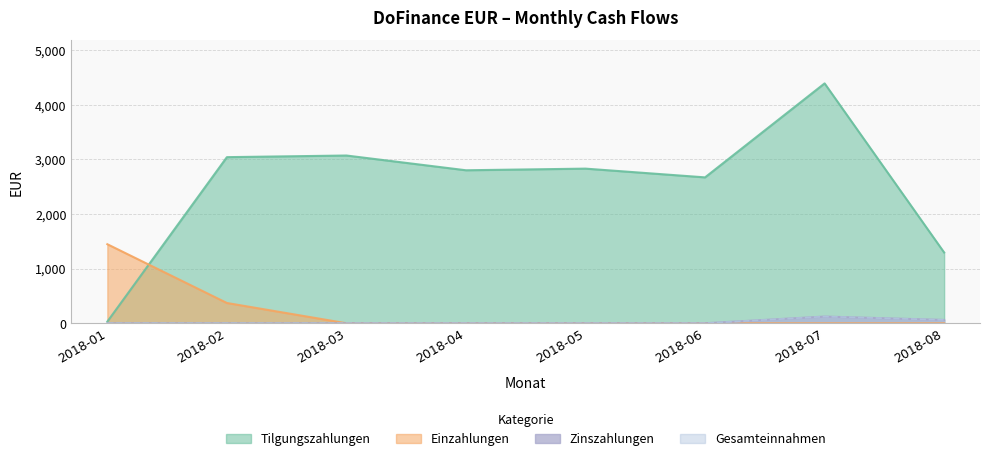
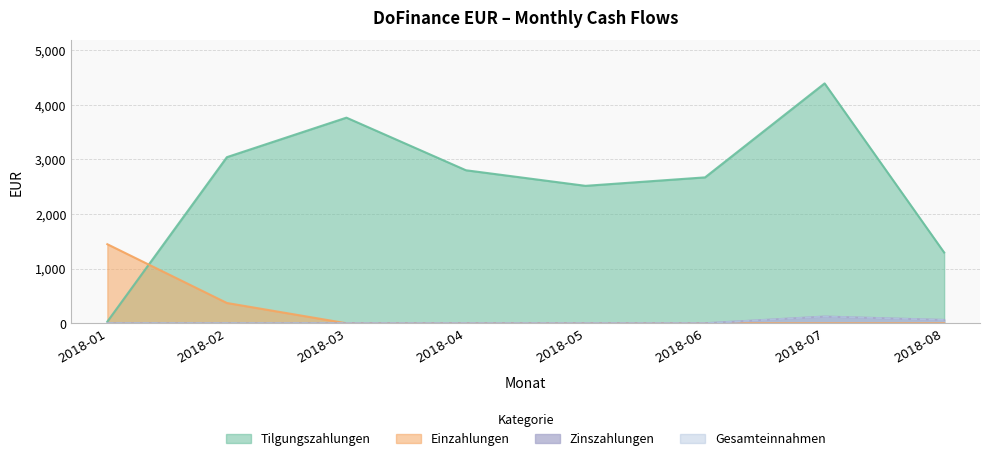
Tilgungszahlungen, 2018-03: 3,100 -> 3,800
Tilgungszahlungen, 2018-05: 2,800 -> 2,500
